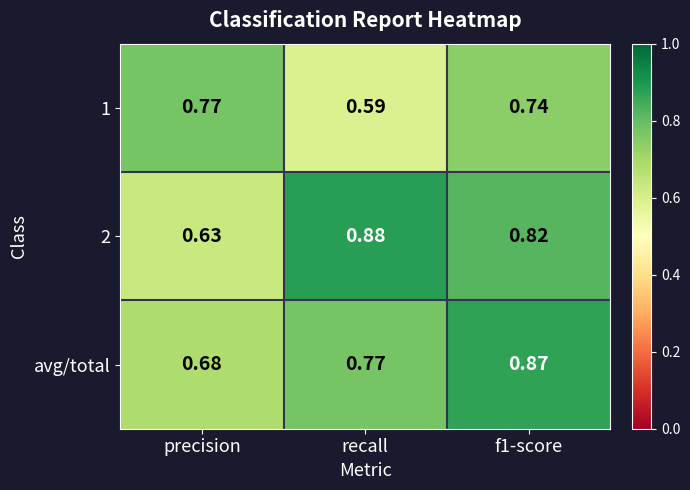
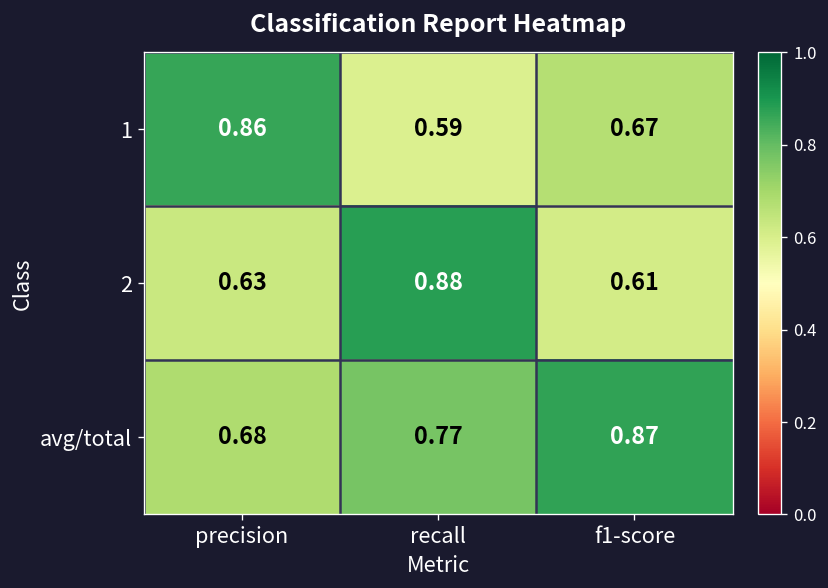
1, precision: 0.77 -> 0.86
1, f1-score: 0.74 -> 0.67
2, f1-score: 0.82 -> 0.61
